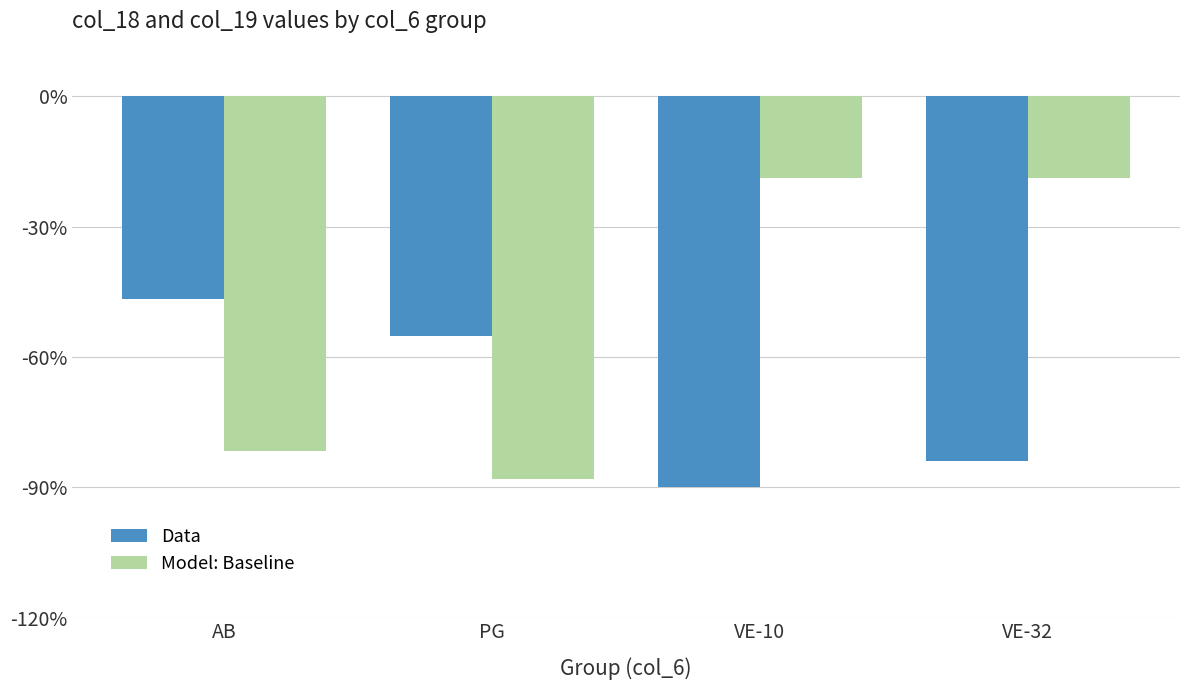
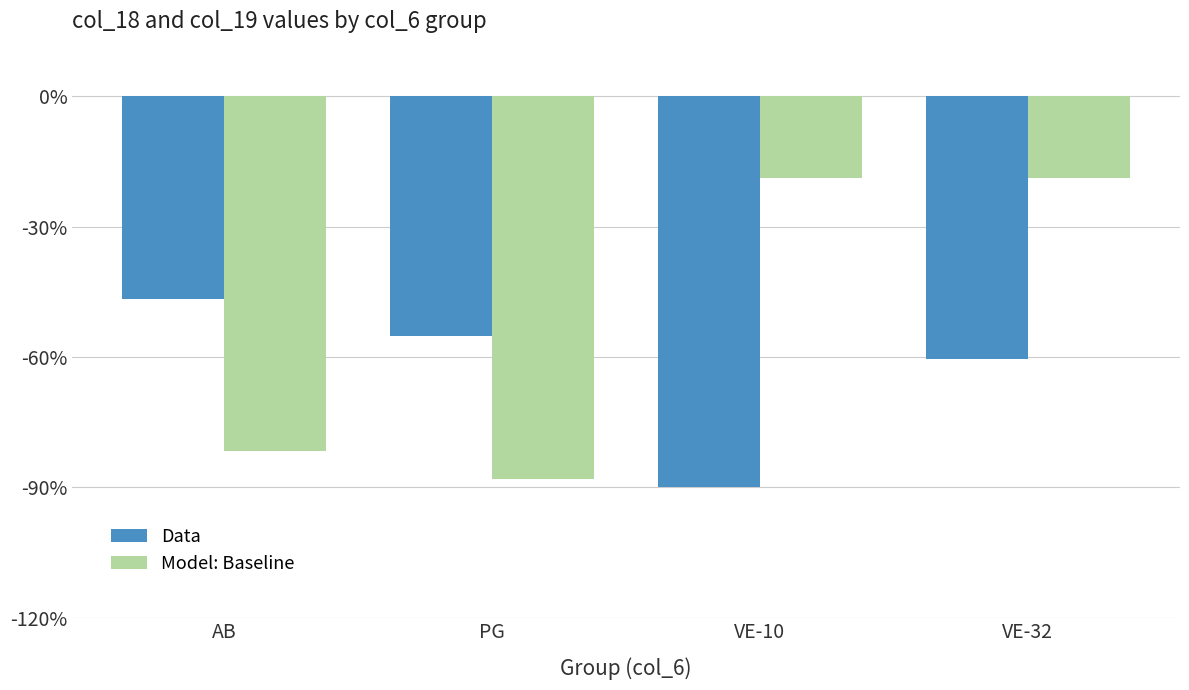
Data, VE-32: -84% -> -60%
